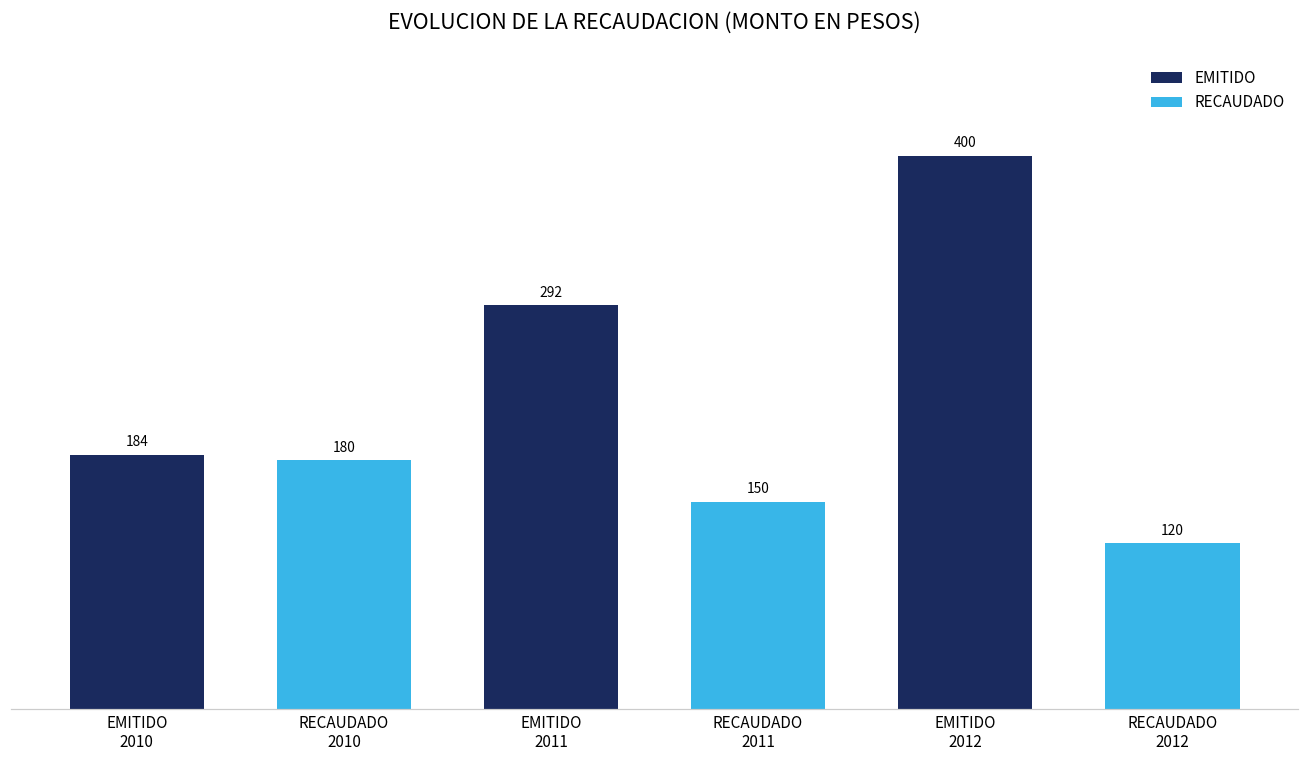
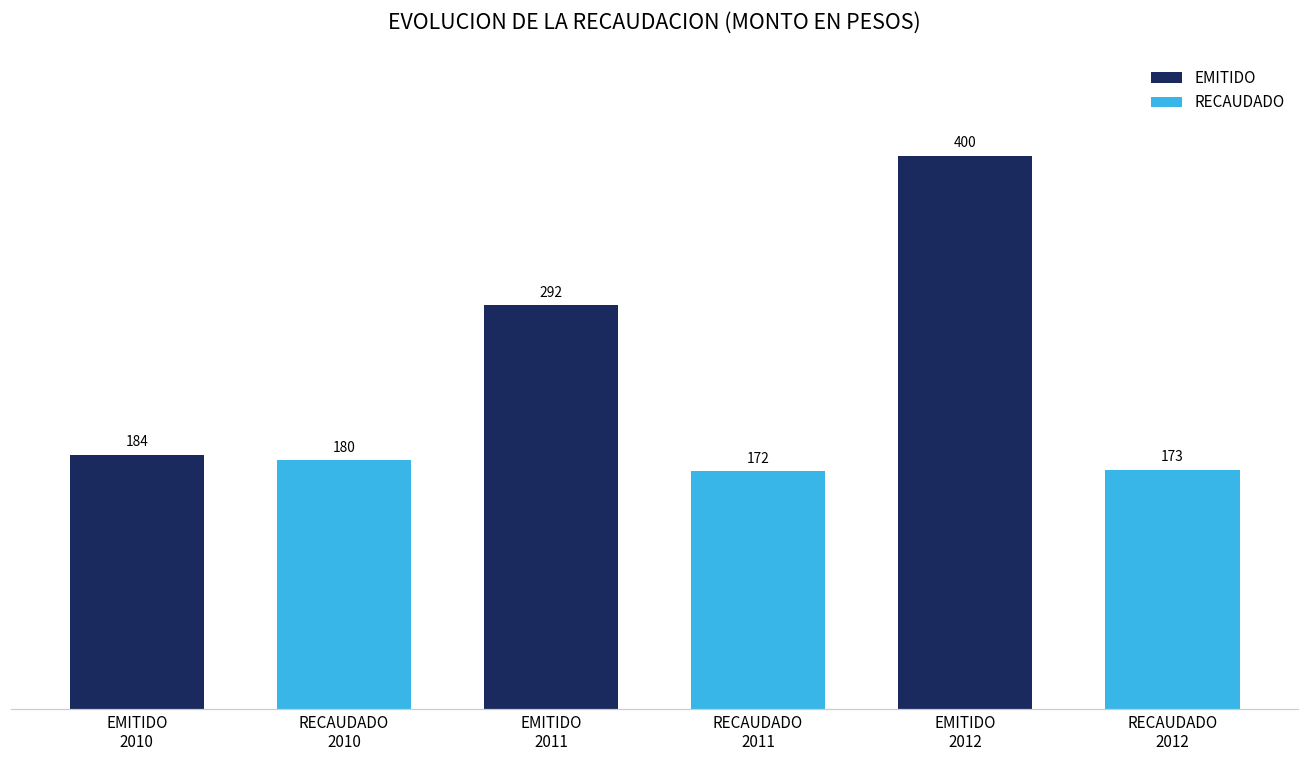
RECAUDADO, RECAUDADO 2011: 150 -> 172
RECAUDADO, RECAUDADO 2012: 120 -> 173
